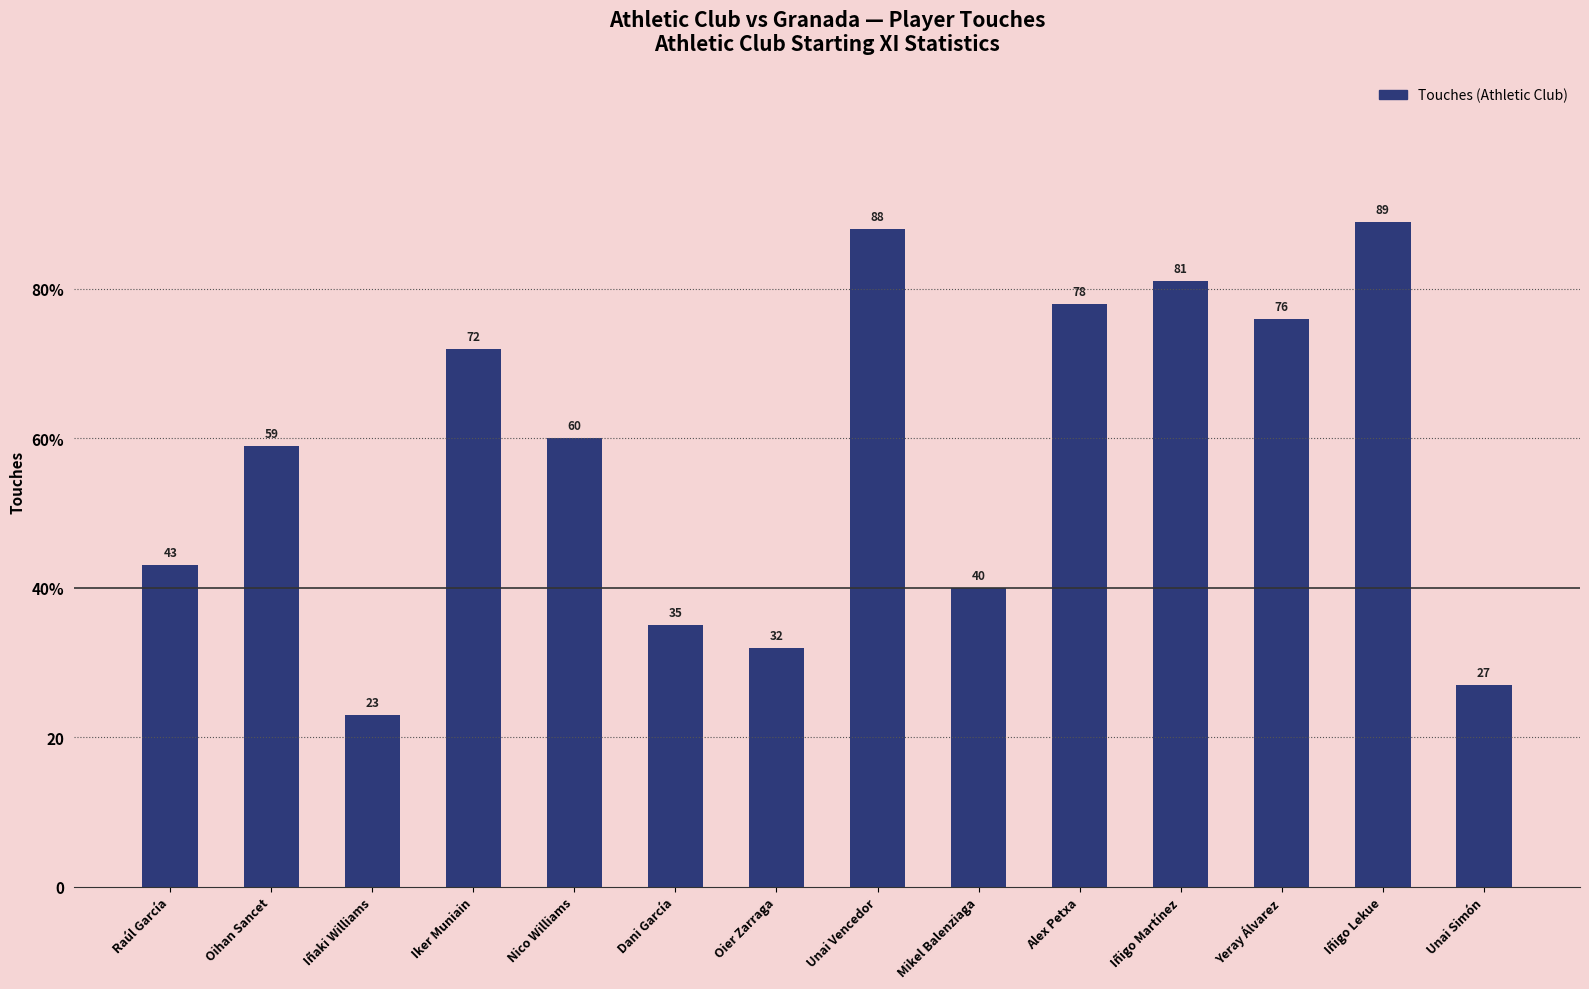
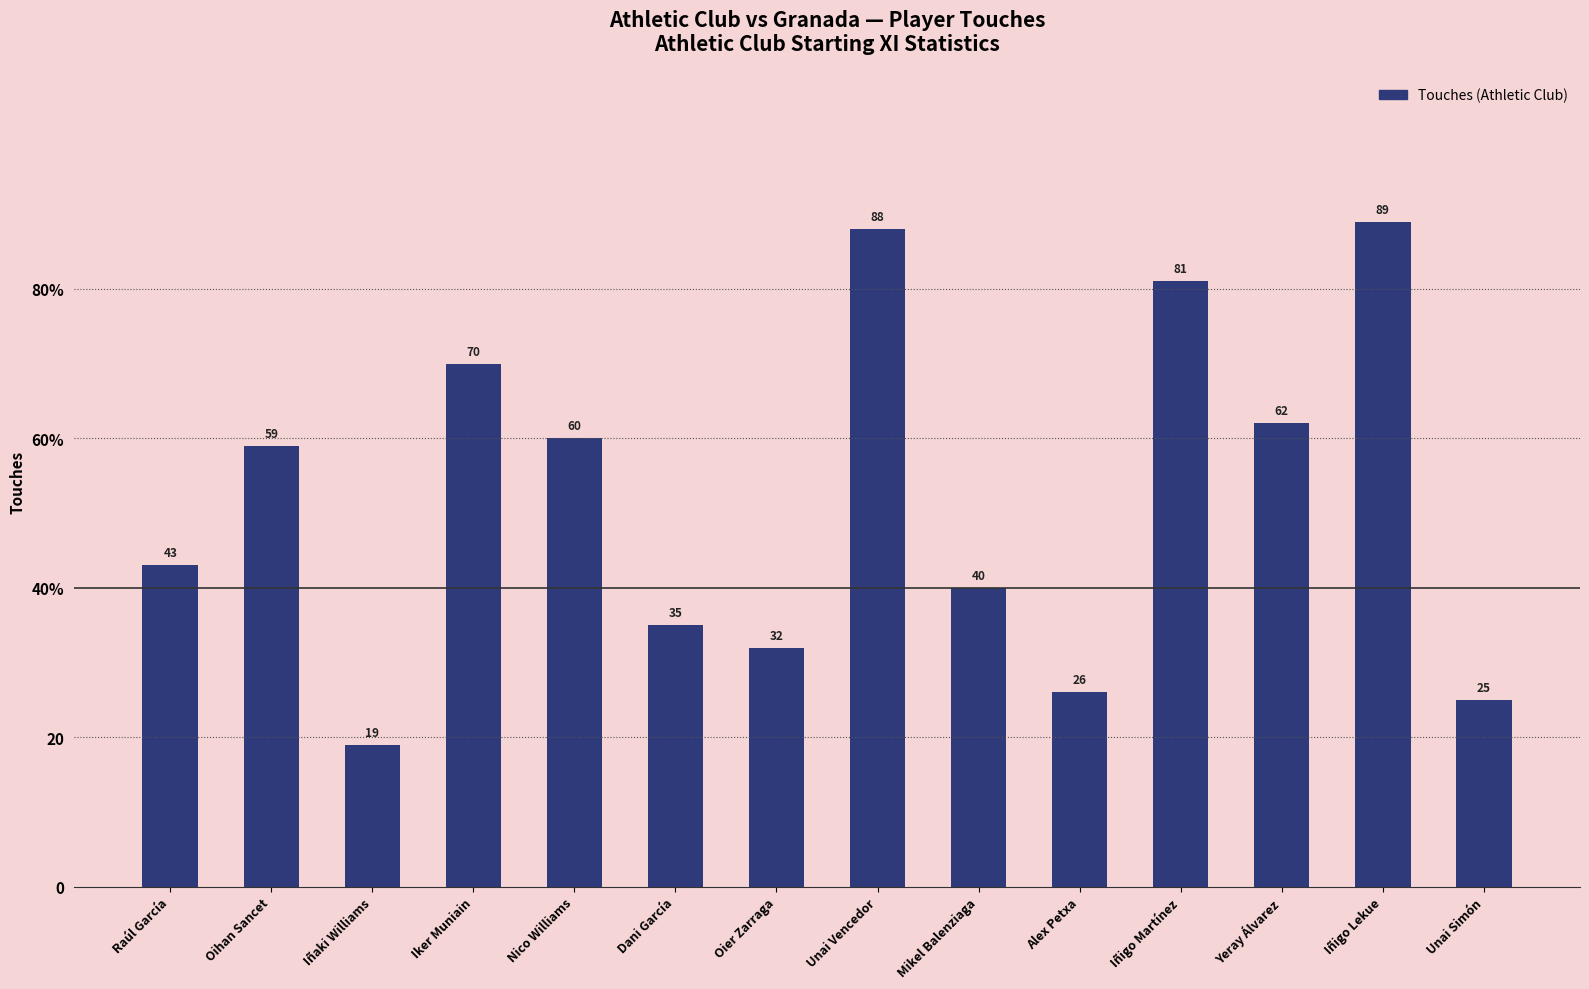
Iñaki Williams: 23 -> 19
Iker Muniain: 72 -> 70
Alex Petxa: 78 -> 26
Yeray Álvarez: 76 -> 62
Unai Simón: 27 -> 25
